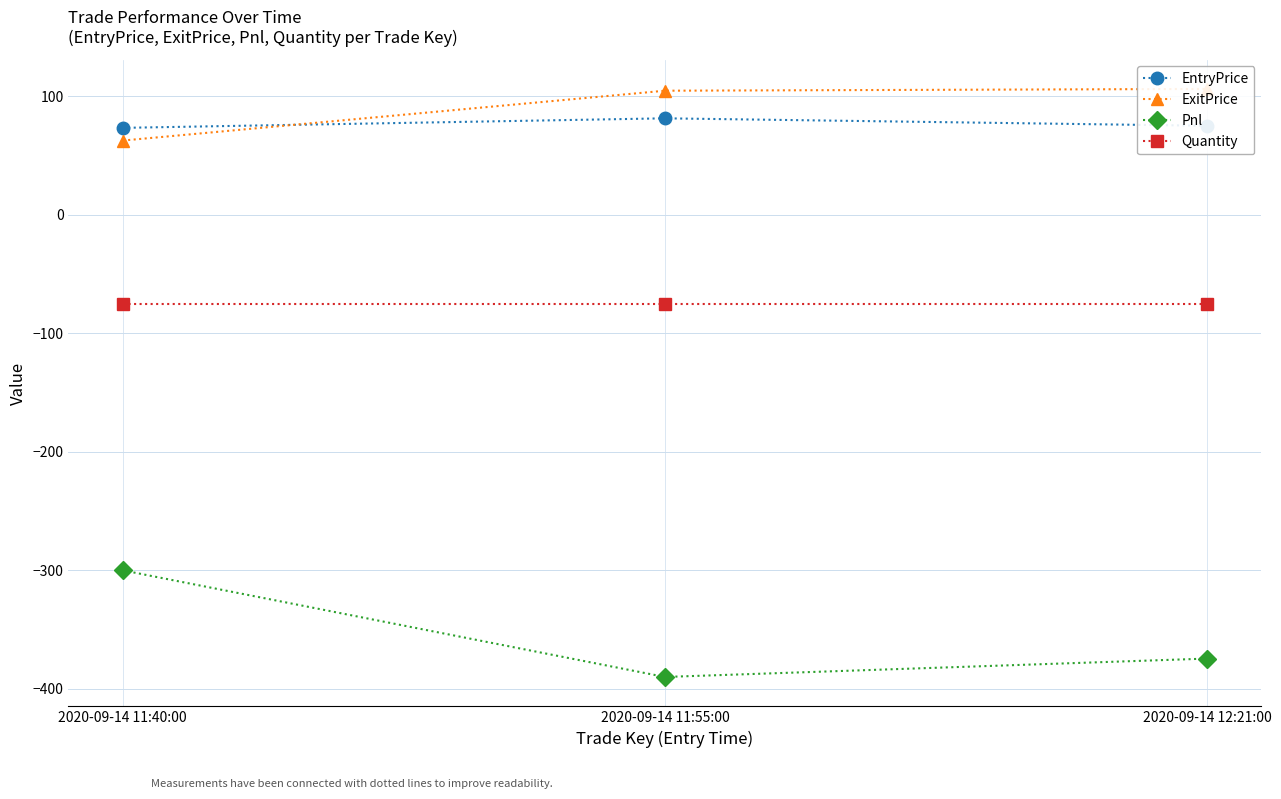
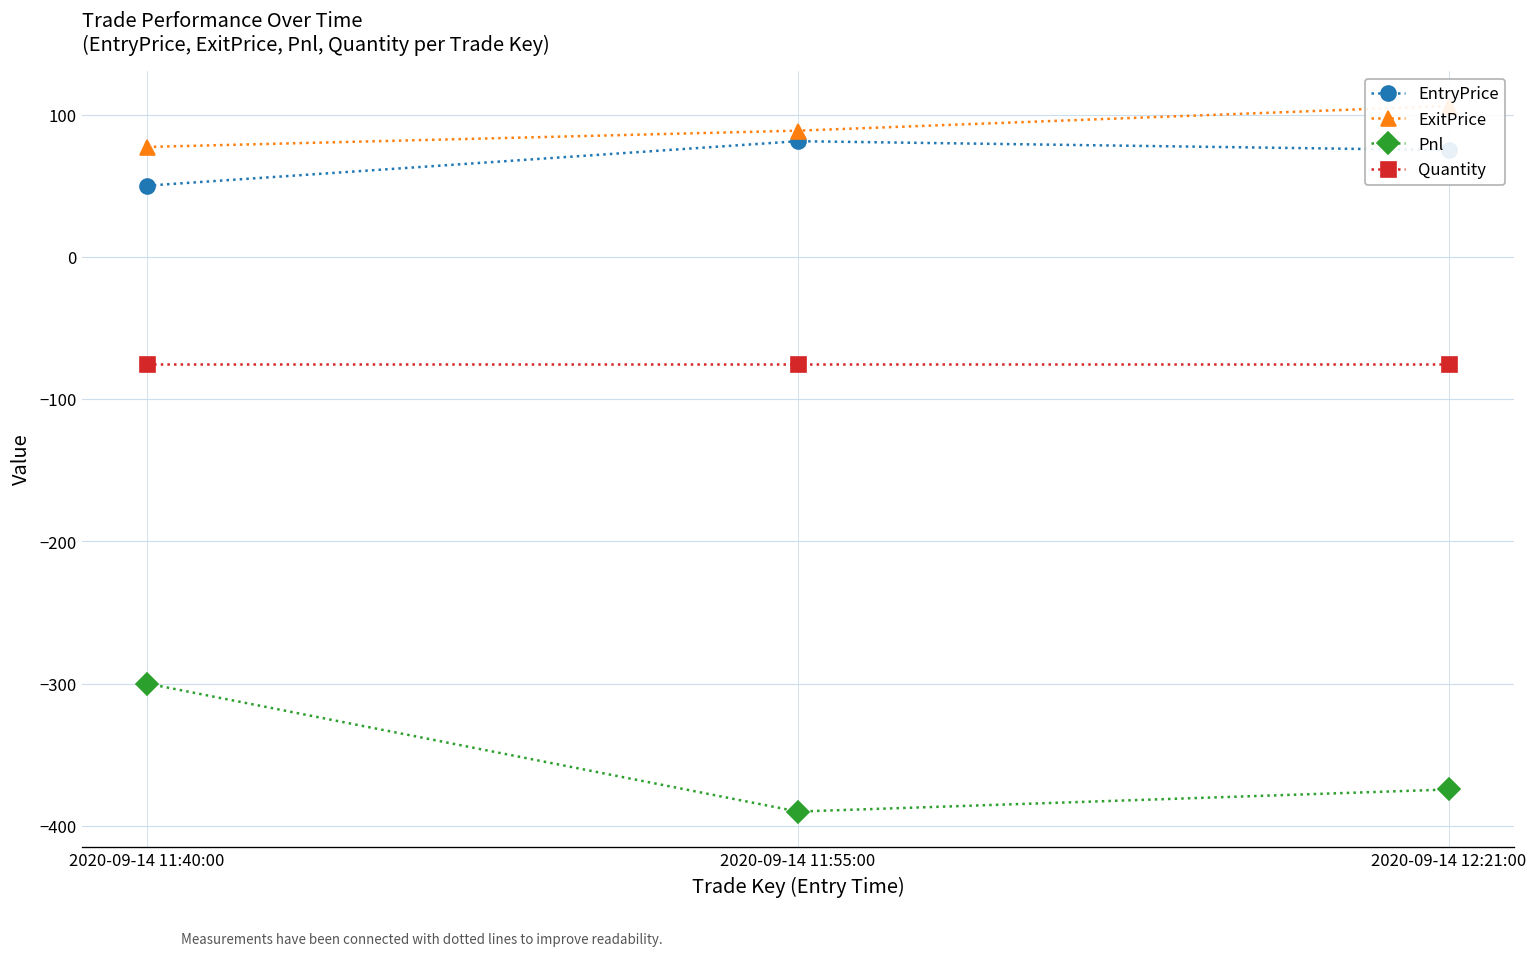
EntryPrice, 2020-09-14 11:40:00: 73 -> 50
ExitPrice, 2020-09-14 11:40:00: 63 -> 77
ExitPrice, 2020-09-14 11:55:00: 105 -> 89
